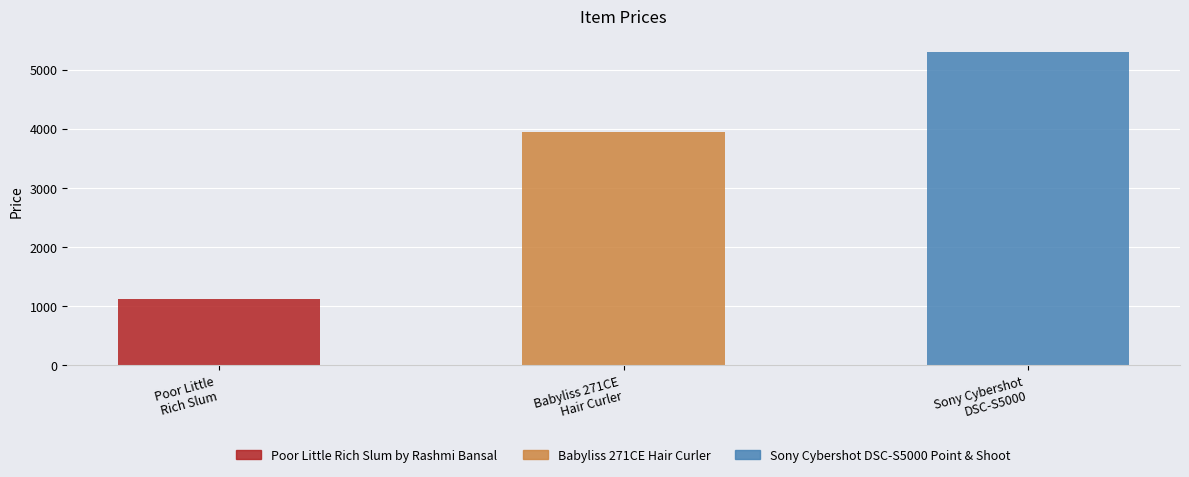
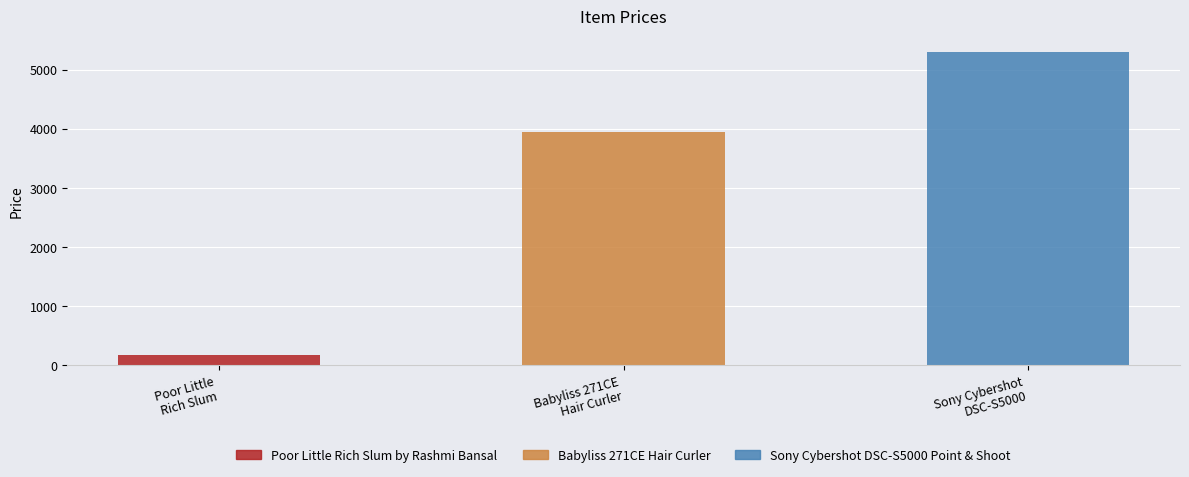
Poor Little Rich Slum: 1100 -> 200
